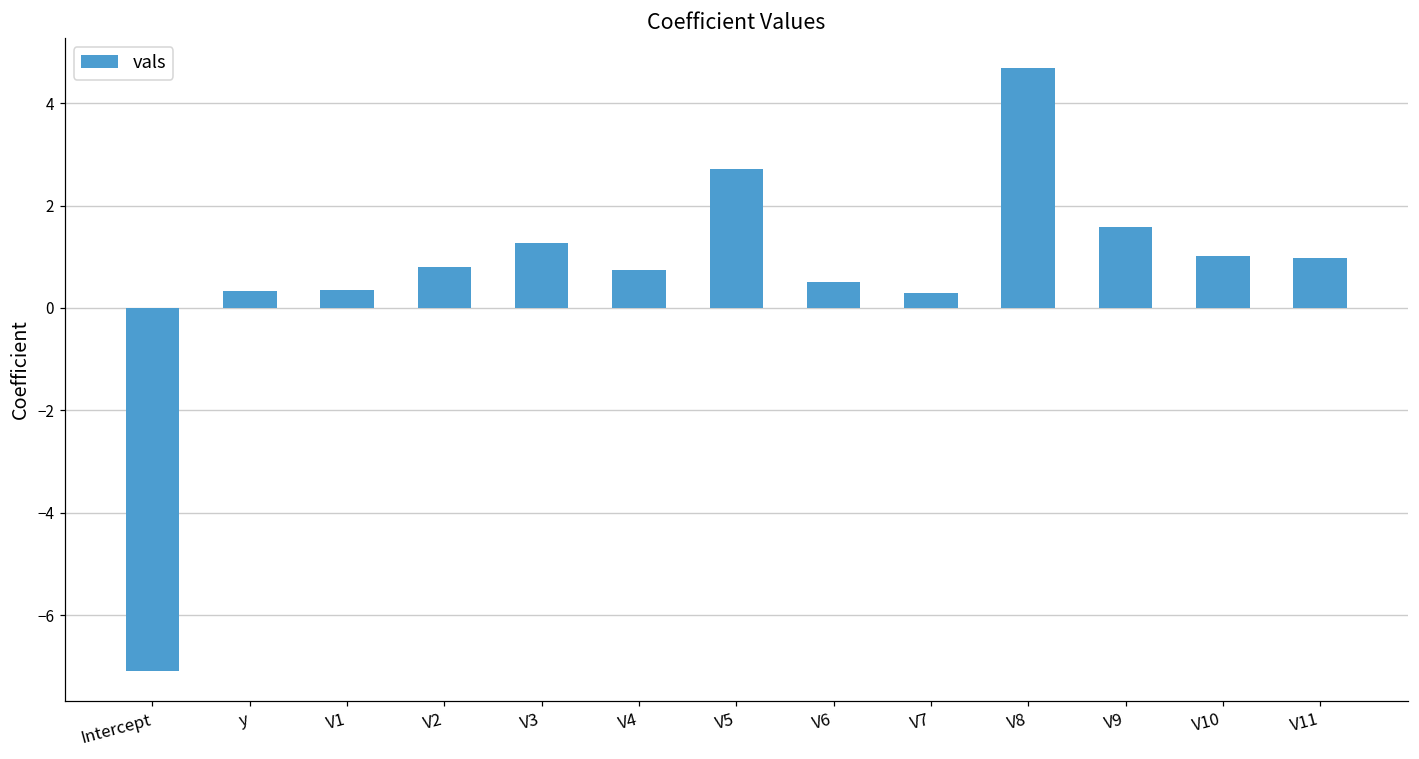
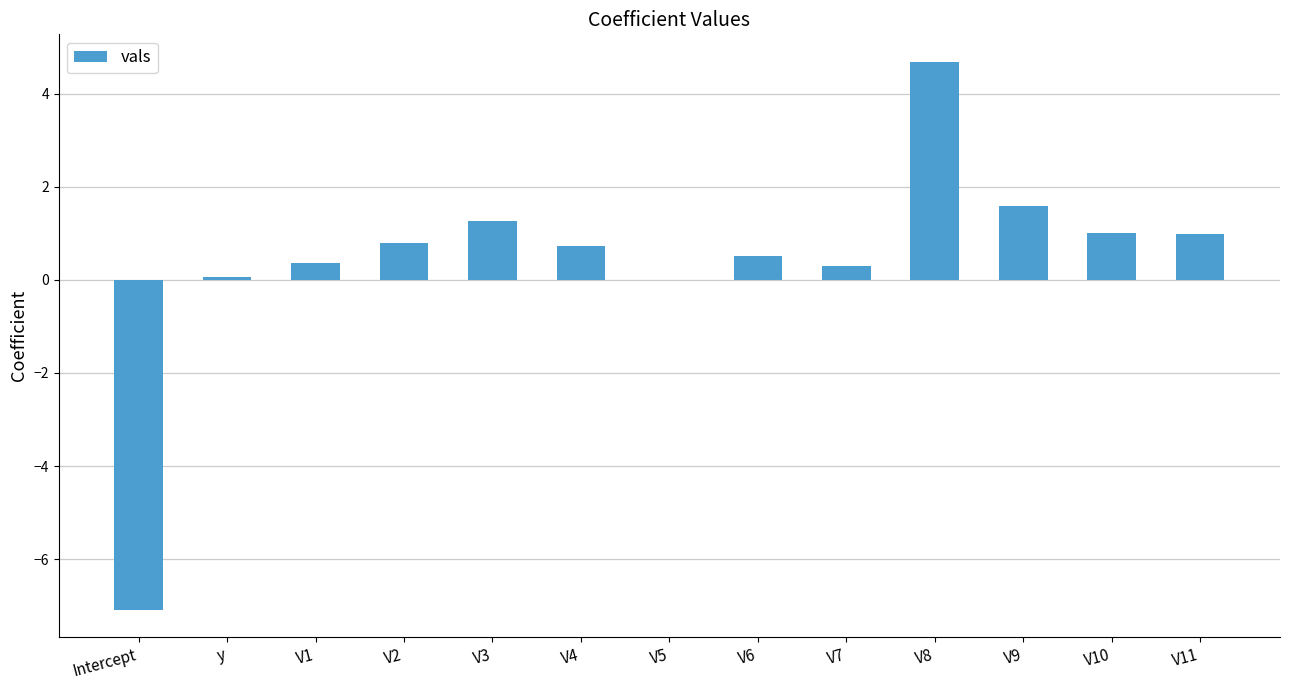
y: 0.3 -> 0.1
V5: 2.7 -> 0.0
